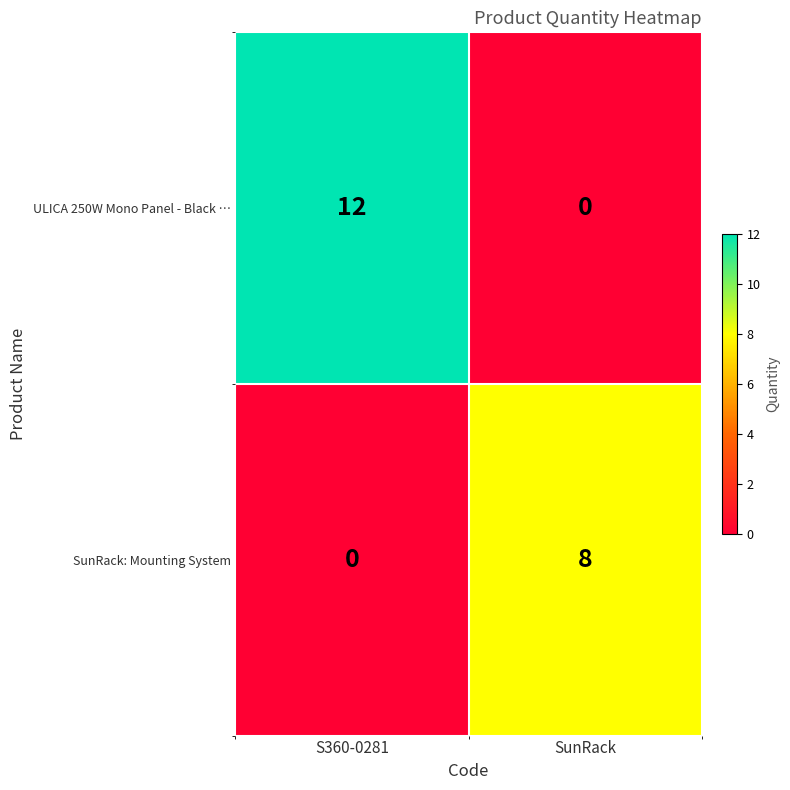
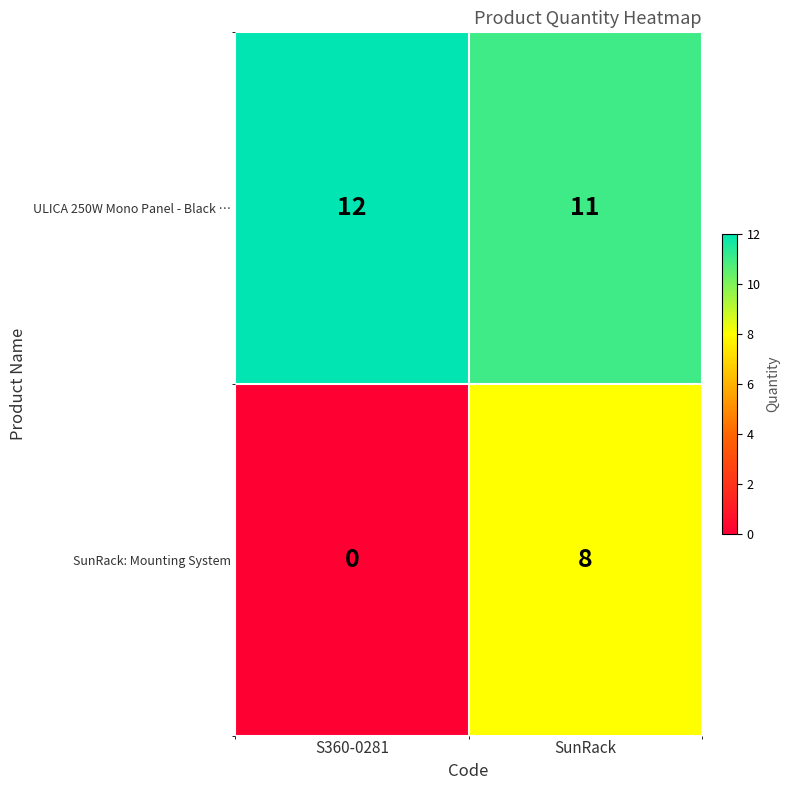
ULICA 250W Mono Panel - Black …, SunRack: 0 -> 11
